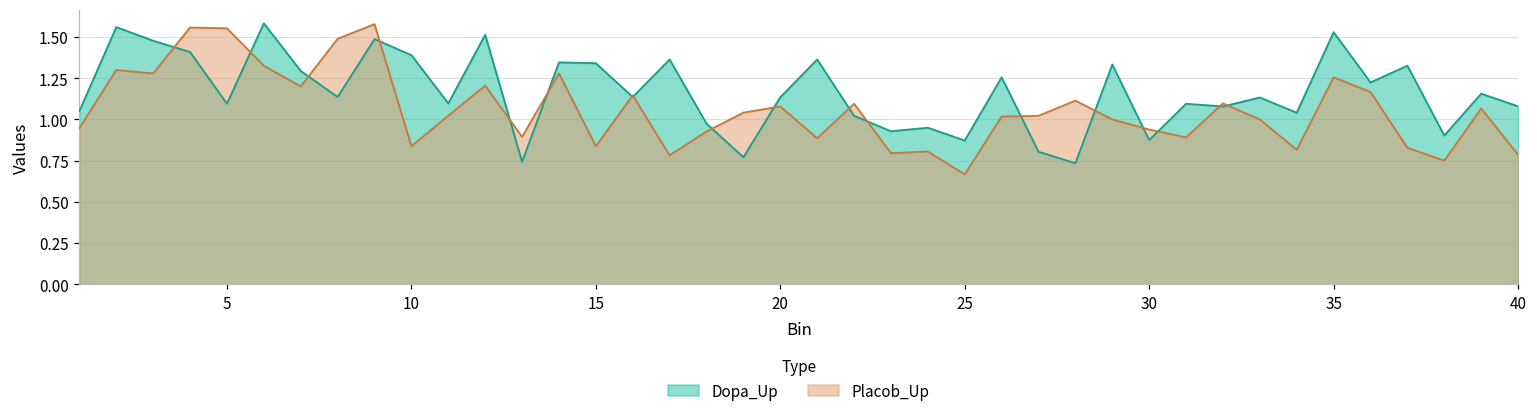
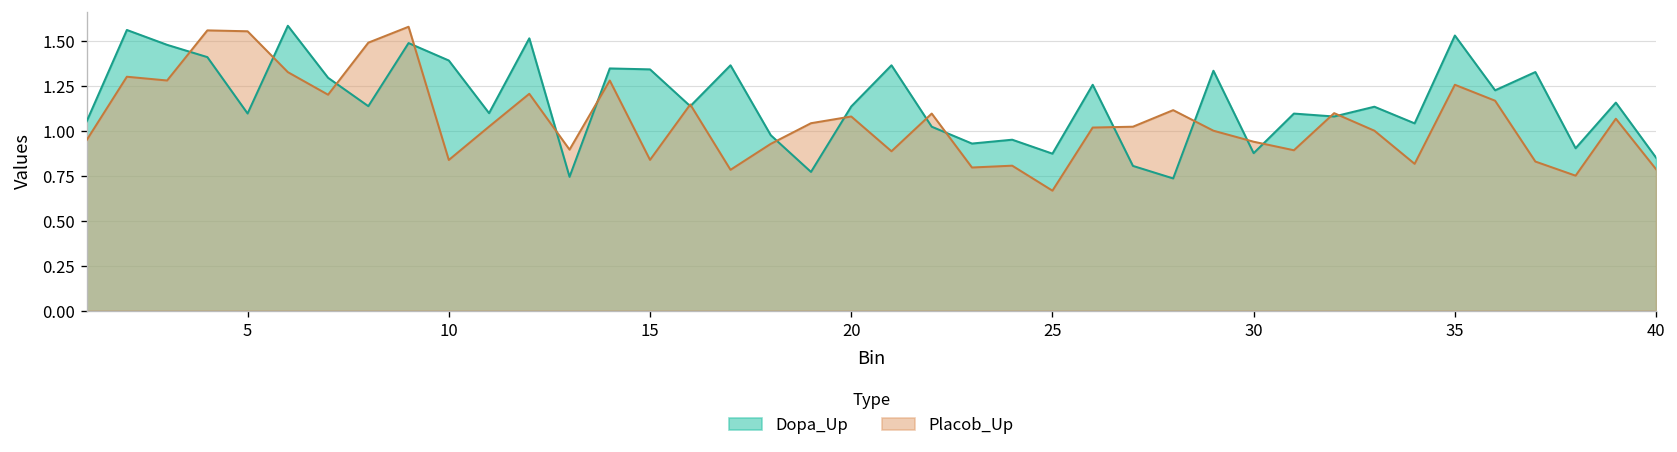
Dopa_Up, 40: 1.08 -> 0.85
